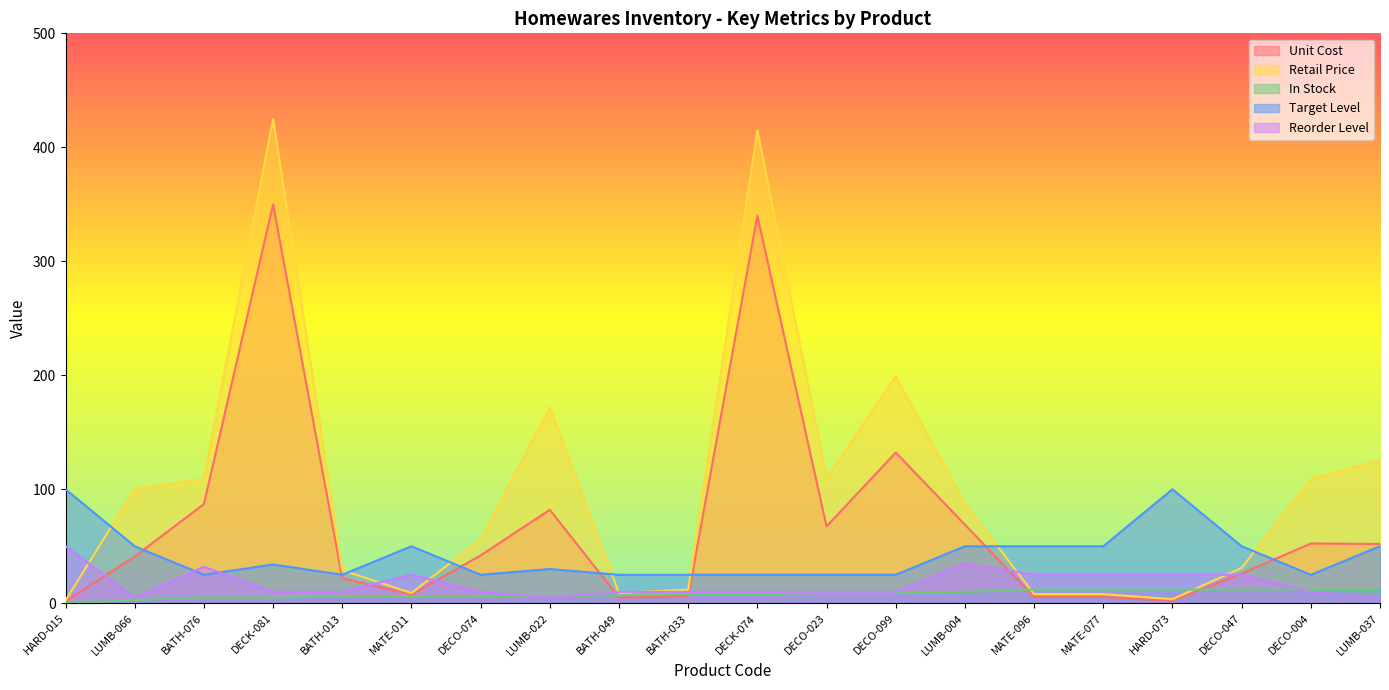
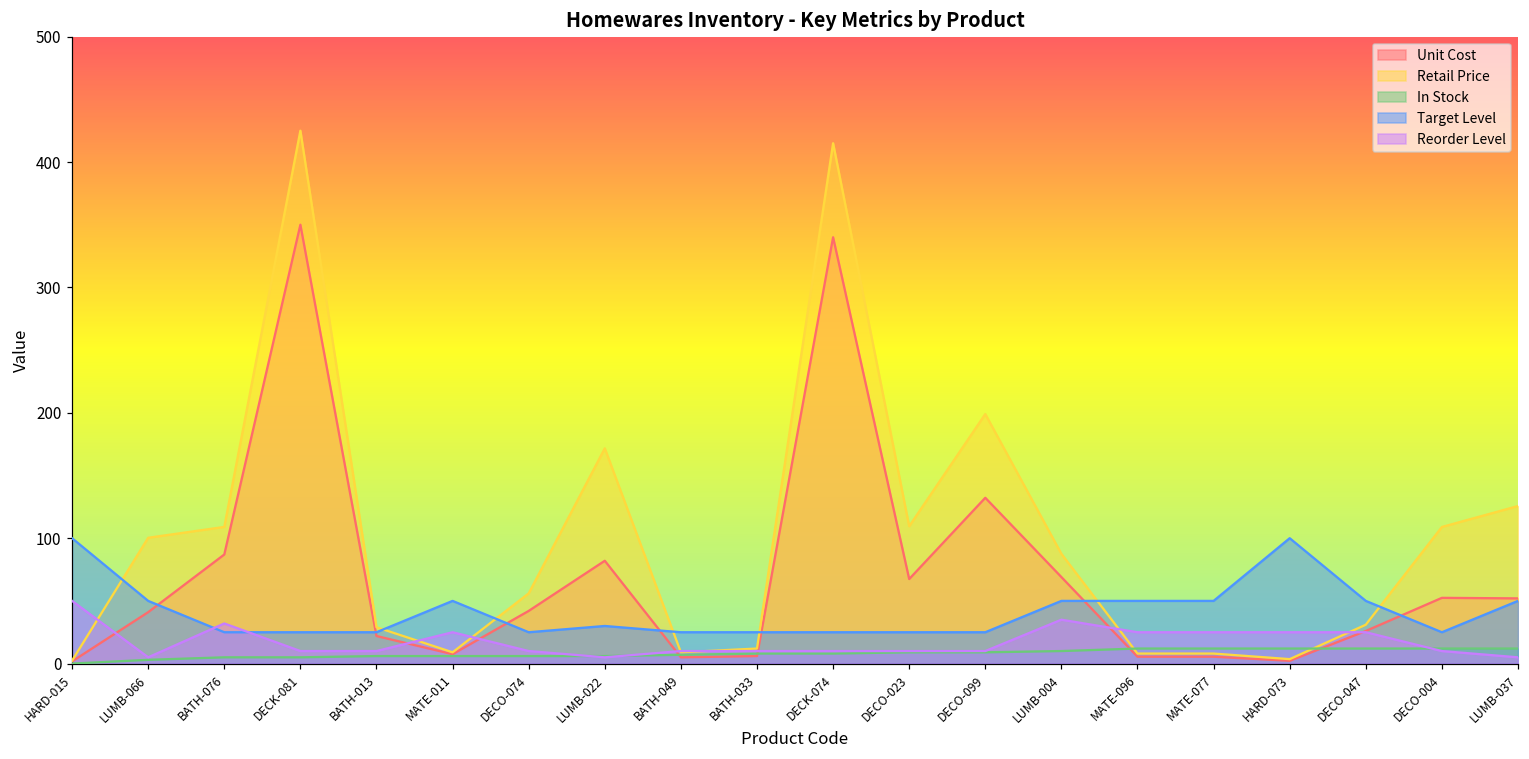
Target Level, DECK-081: 34 -> 25
